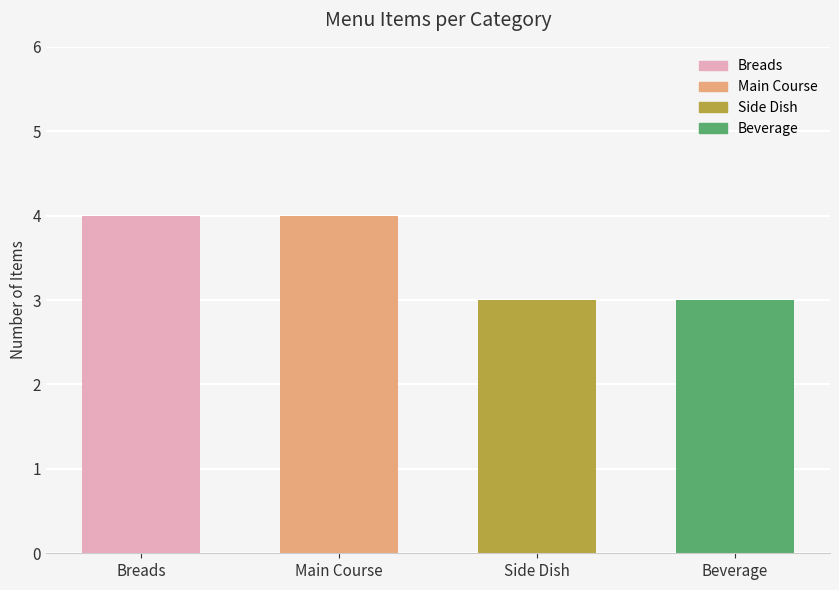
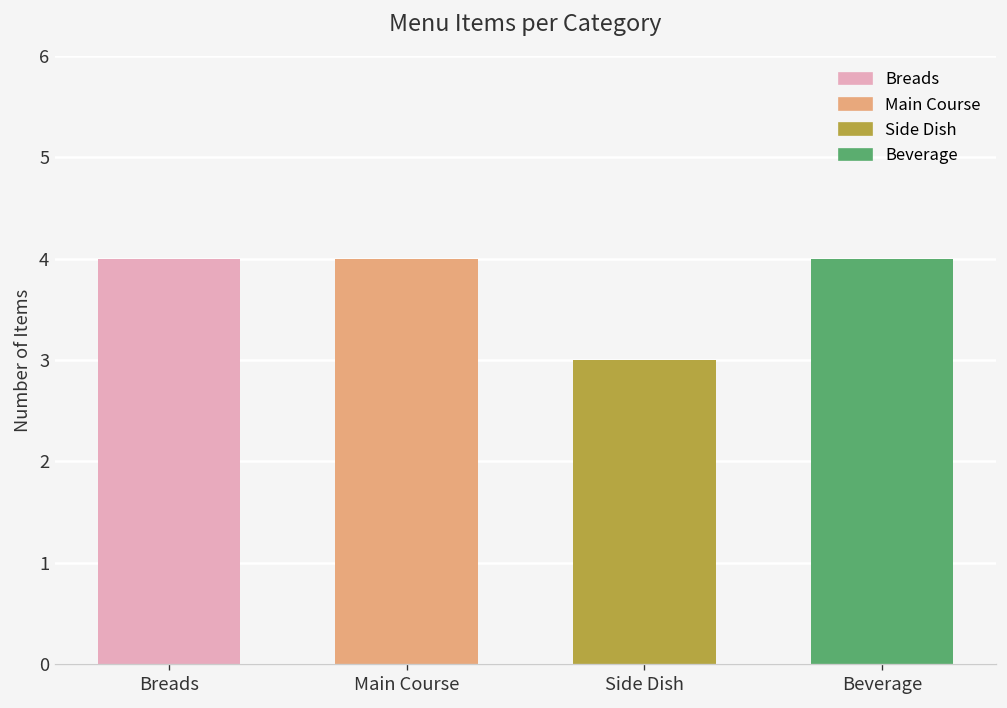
Beverage: 3 -> 4
